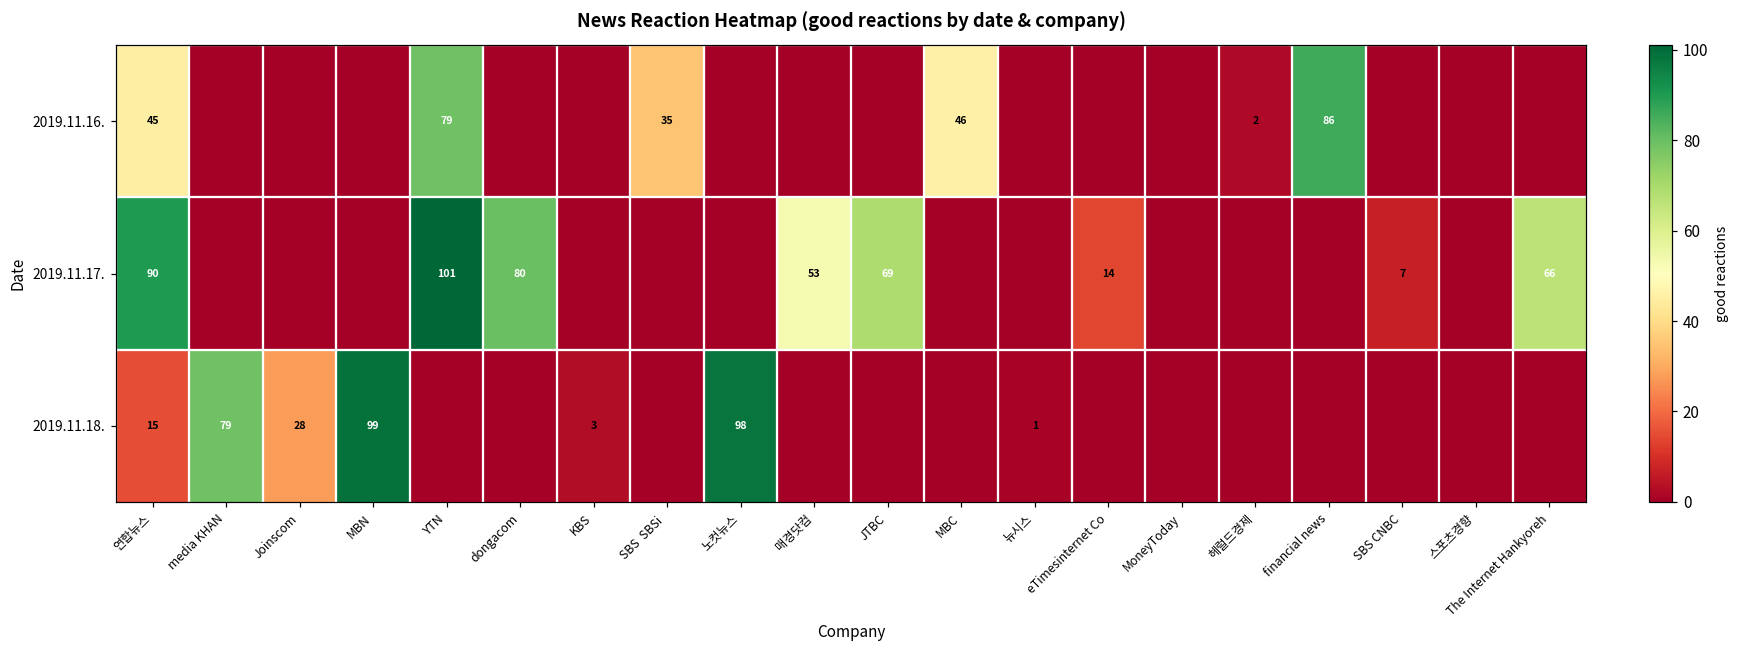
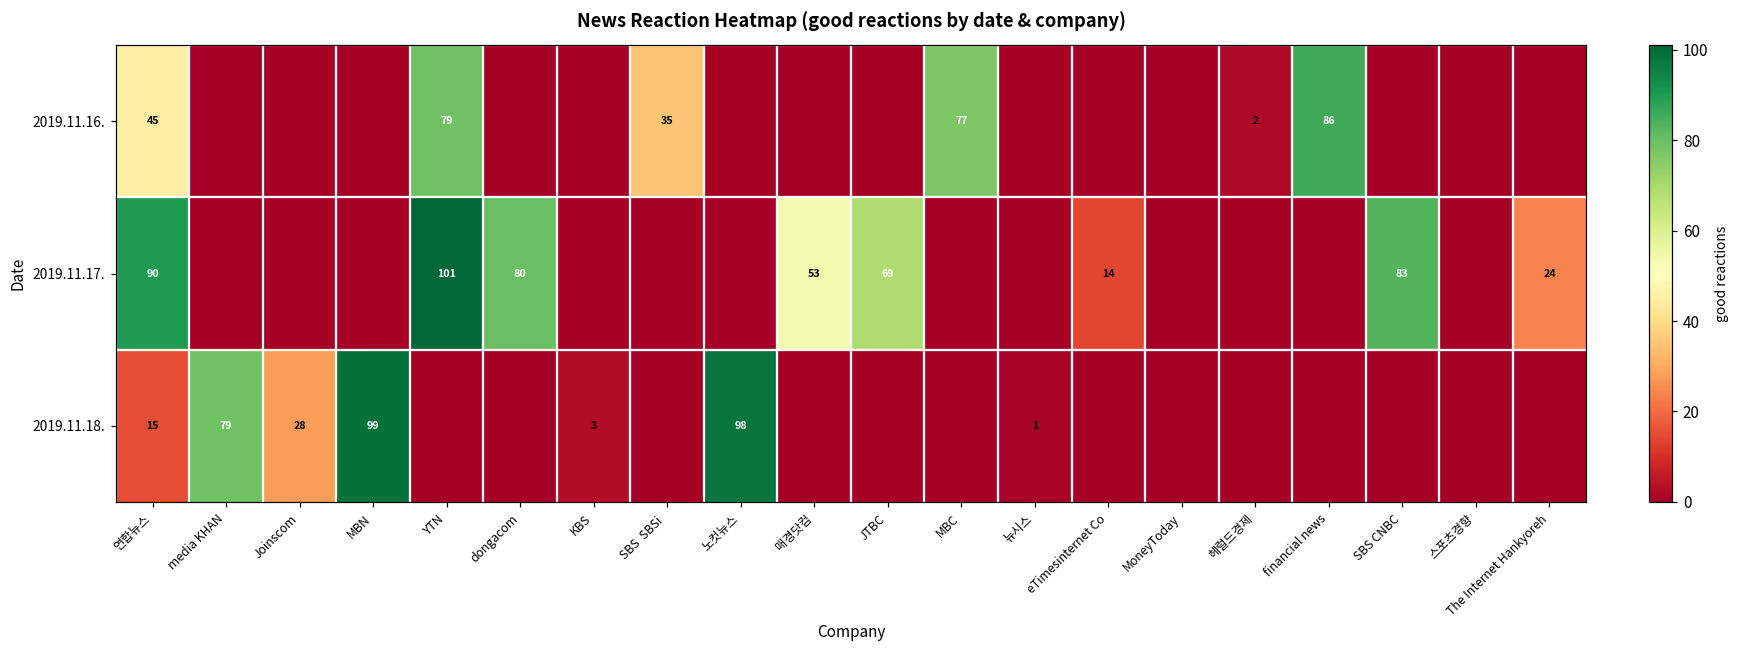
2019.11.16., MBC: 46 -> 77
2019.11.17., SBS CNBC: 7 -> 83
2019.11.17., The Internet Hankyoreh: 66 -> 24
